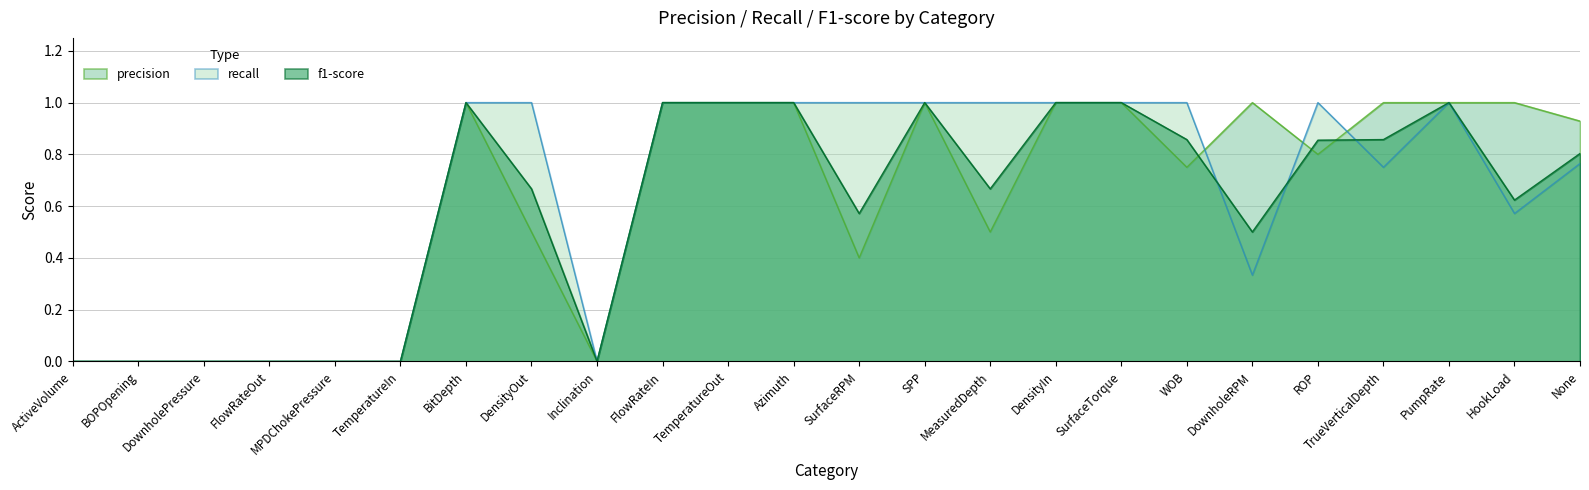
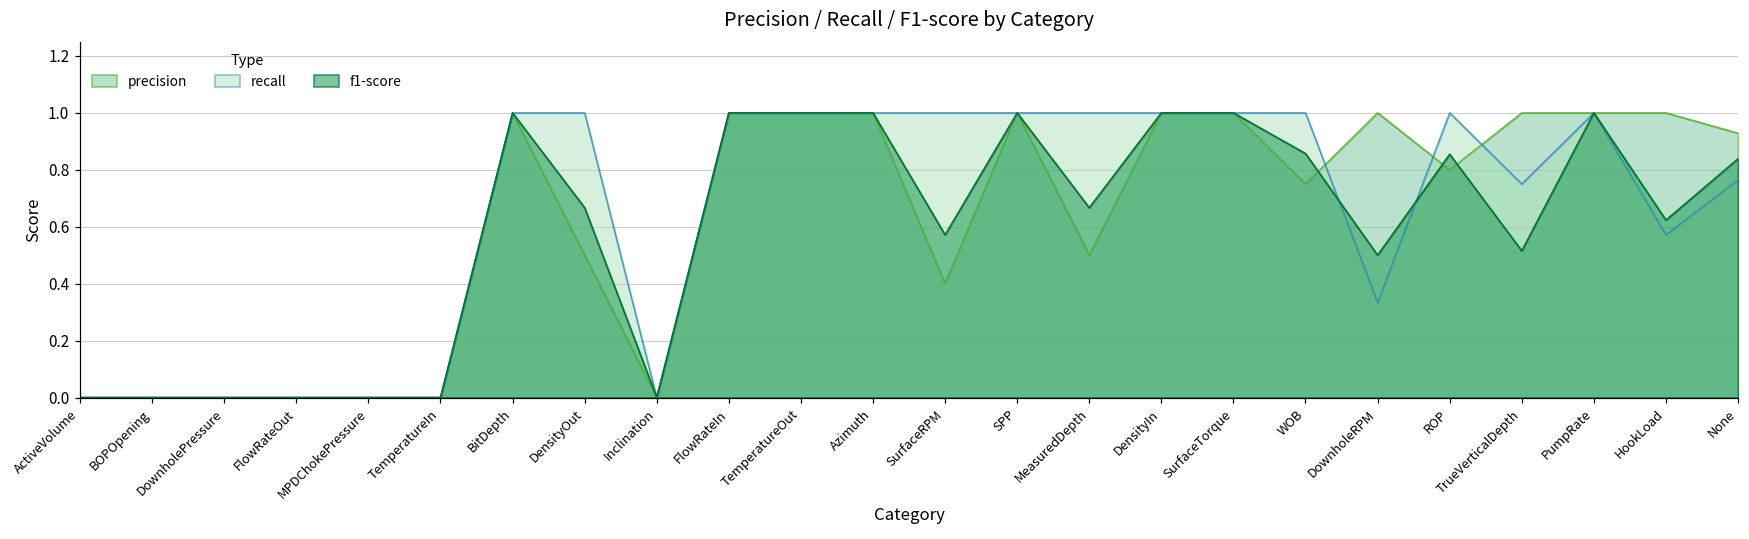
f1-score, TrueVerticalDepth: 0.86 -> 0.52
f1-score, None: 0.80 -> 0.84
